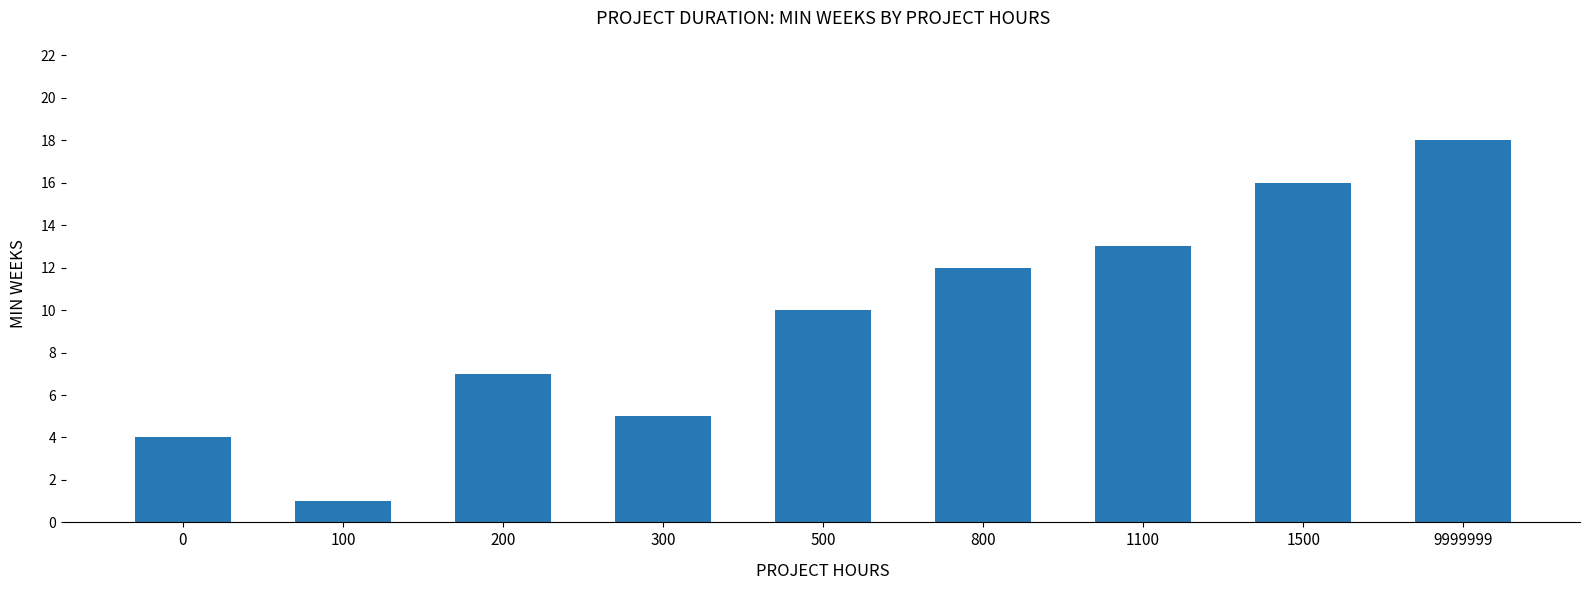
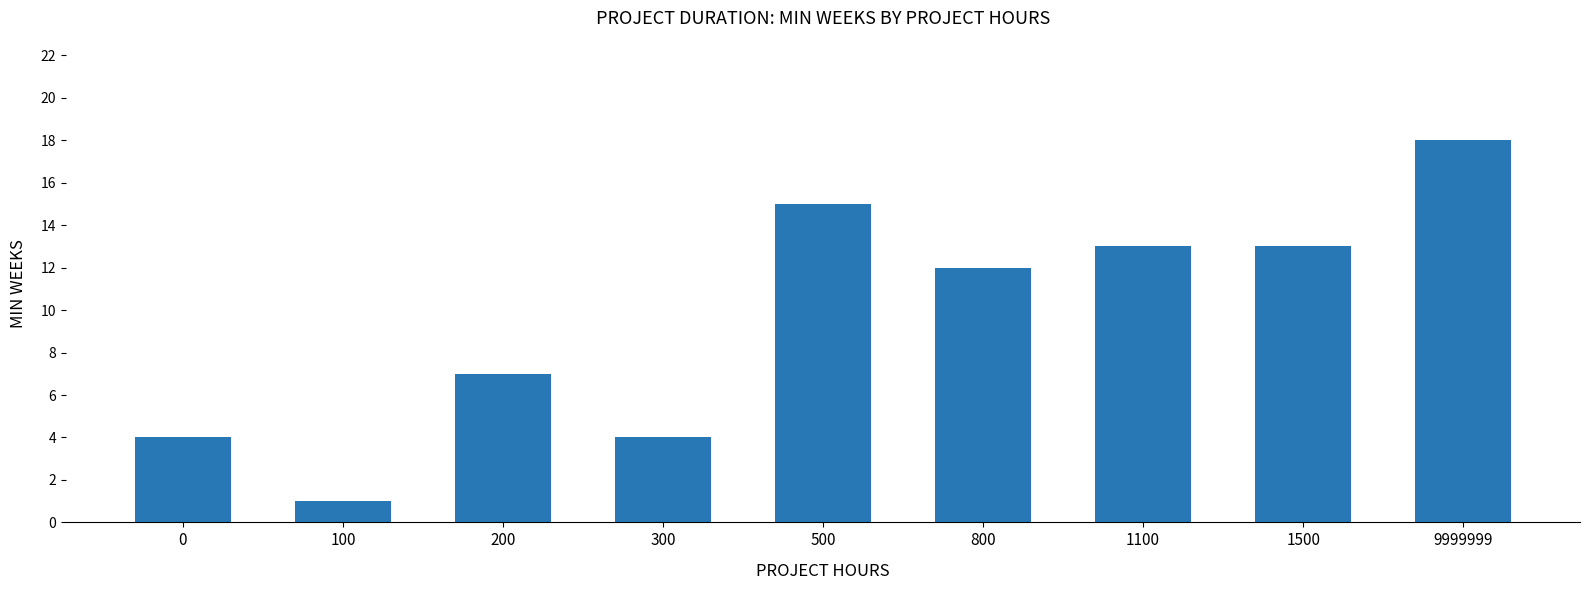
300: 5 -> 4
500: 10 -> 15
1500: 16 -> 13
